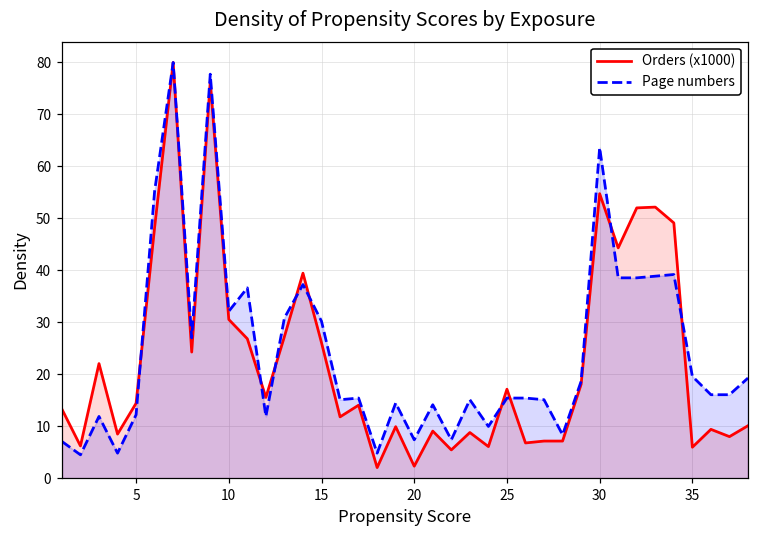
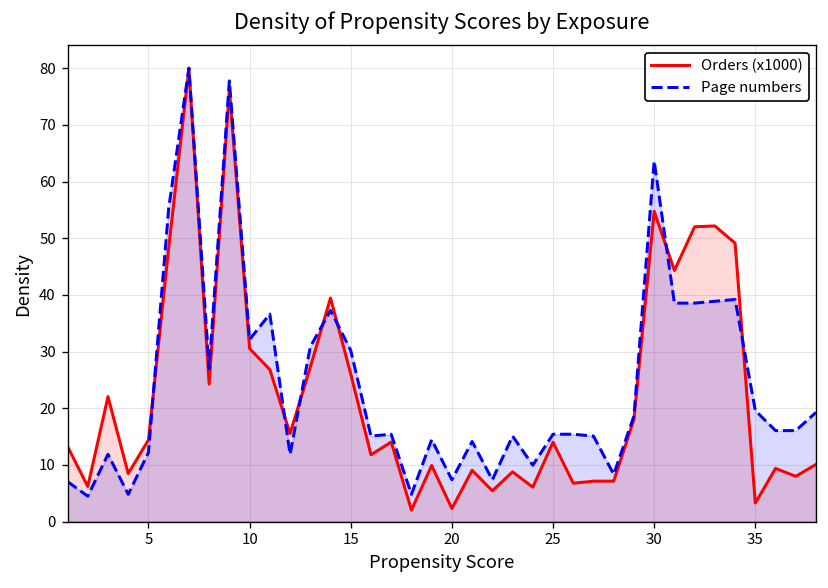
Orders (x1000), 25: 17 -> 14
Orders (x1000), 35: 6 -> 3
